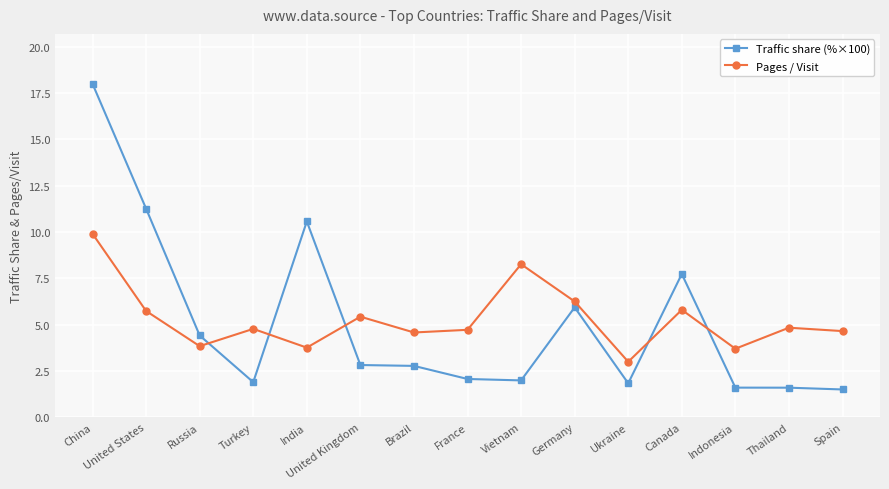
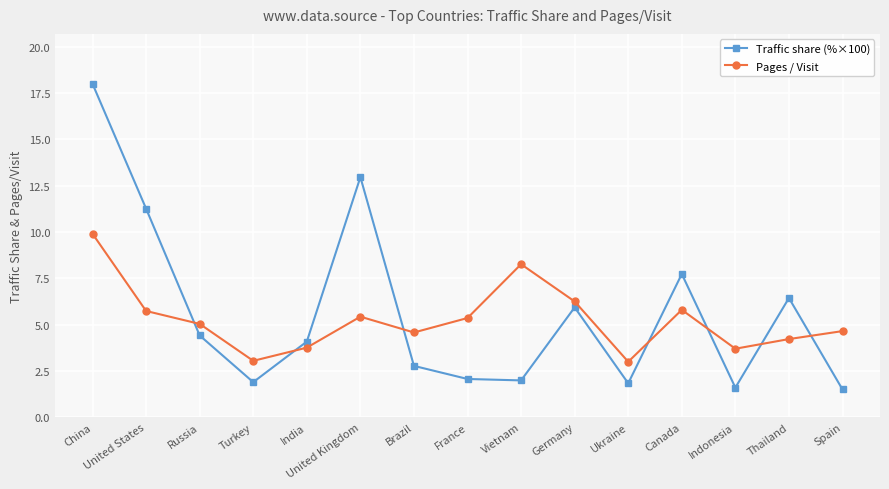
Pages / Visit, Russia: 3.8 -> 5.0
Pages / Visit, Turkey: 4.8 -> 3.0
Traffic share (%×100), India: 10.6 -> 4.1
Traffic share (%×100), United Kingdom: 2.8 -> 13.0
Pages / Visit, France: 4.7 -> 5.4
Traffic share (%×100), Thailand: 1.6 -> 6.4
Pages / Visit, Thailand: 4.8 -> 4.2
